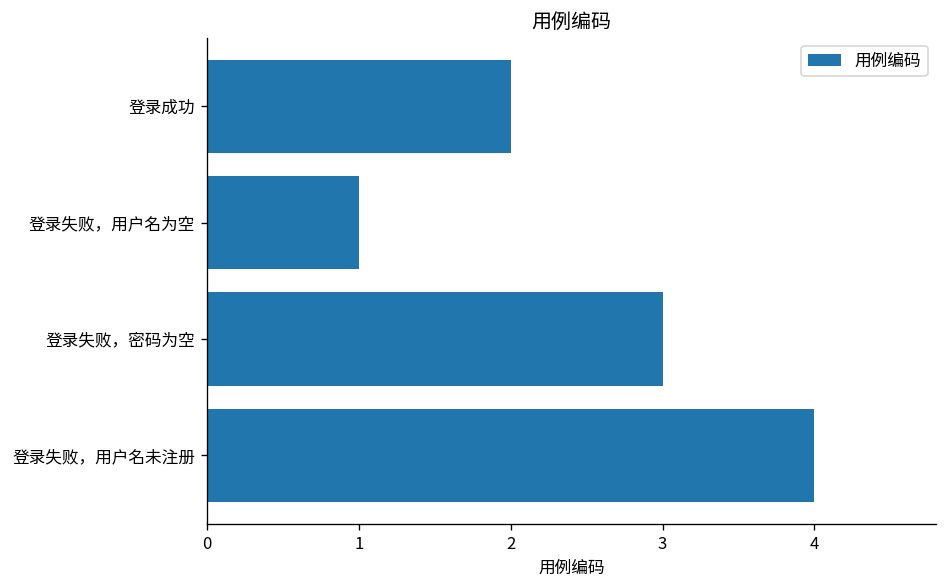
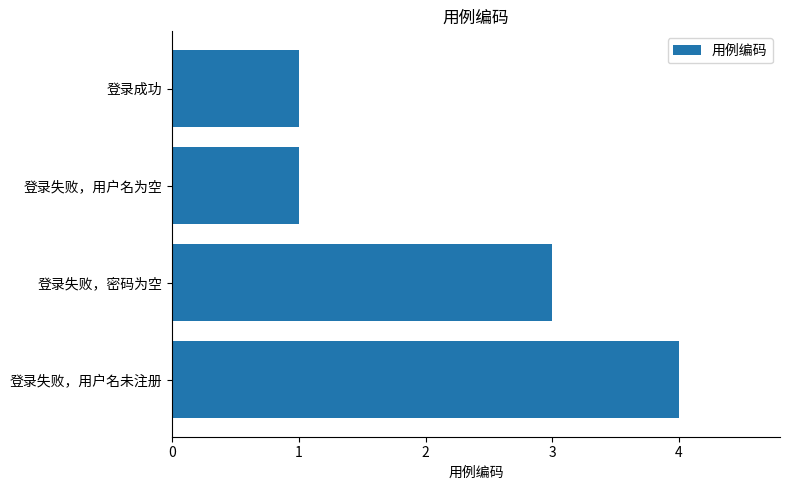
登录成功: 2 -> 1
